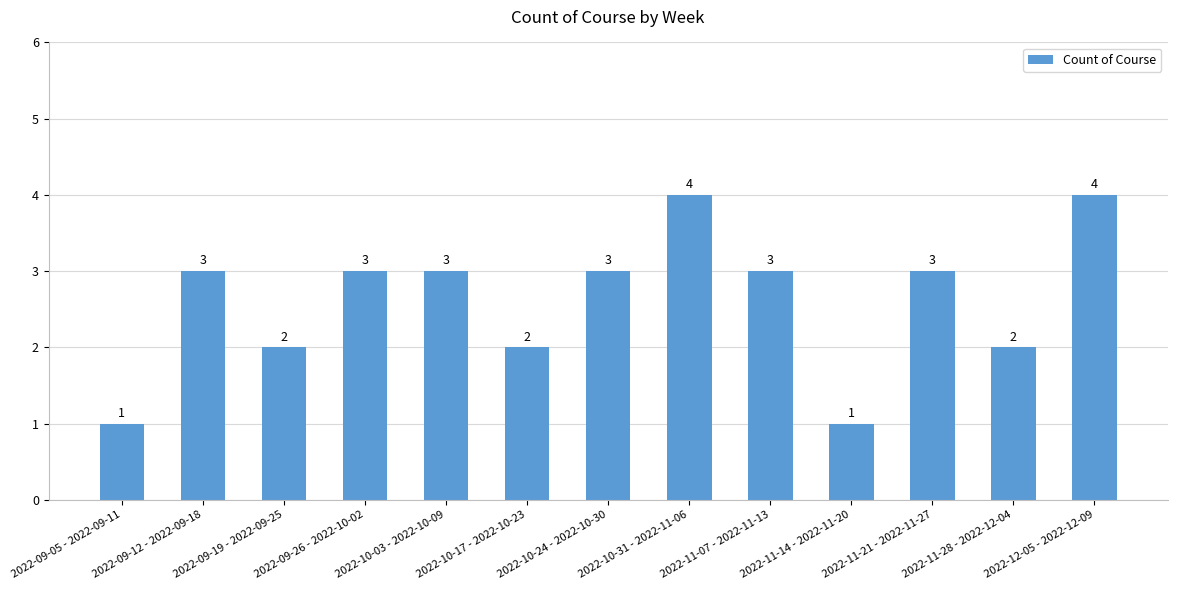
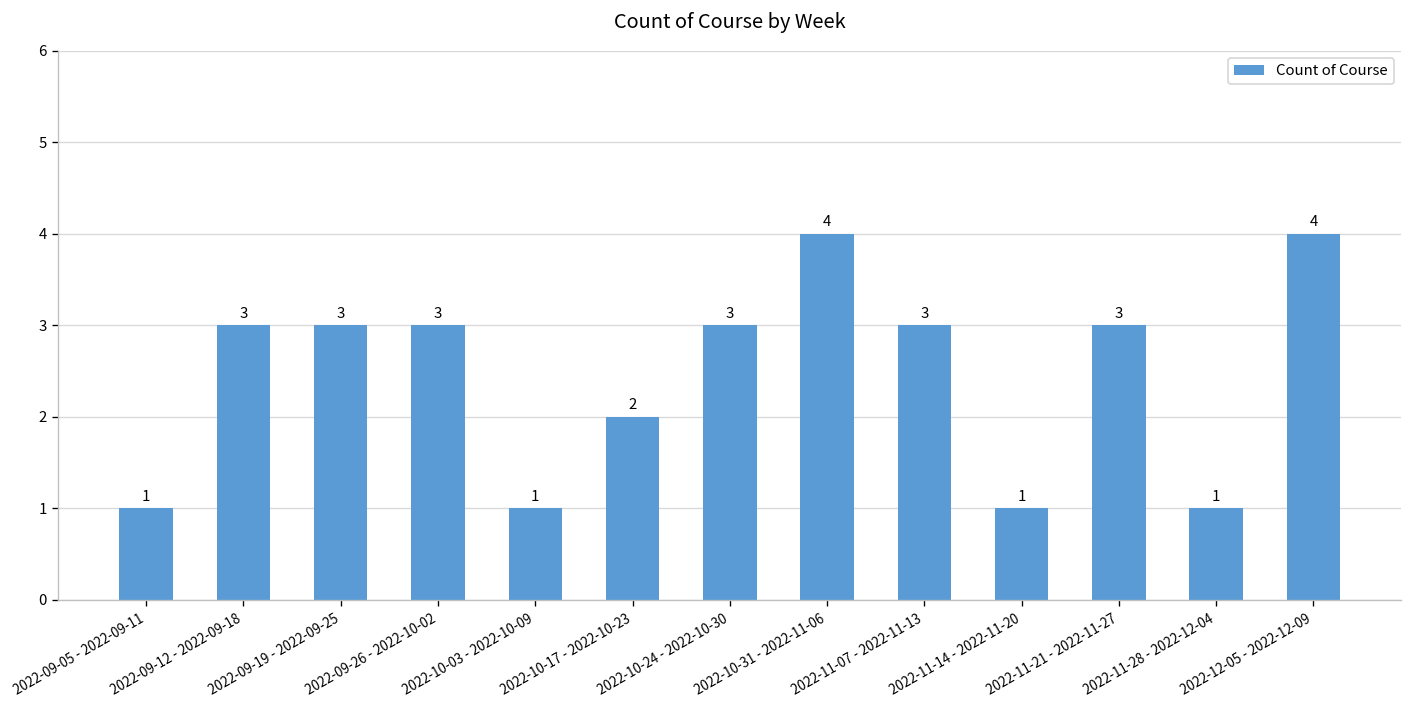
2022-09-19 - 2022-09-25: 2 -> 3
2022-10-03 - 2022-10-09: 3 -> 1
2022-11-28 - 2022-12-04: 2 -> 1
